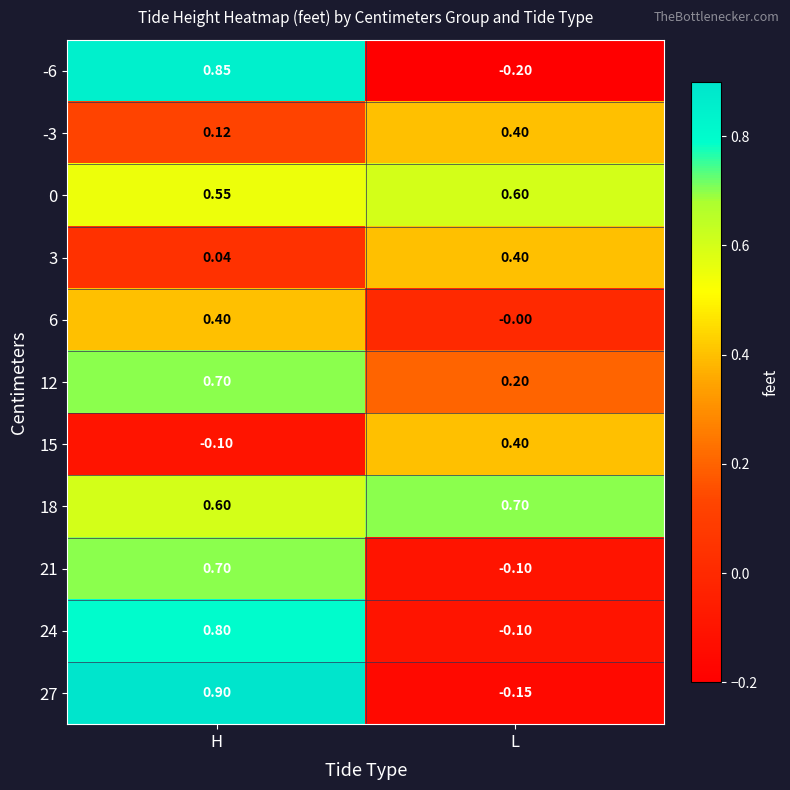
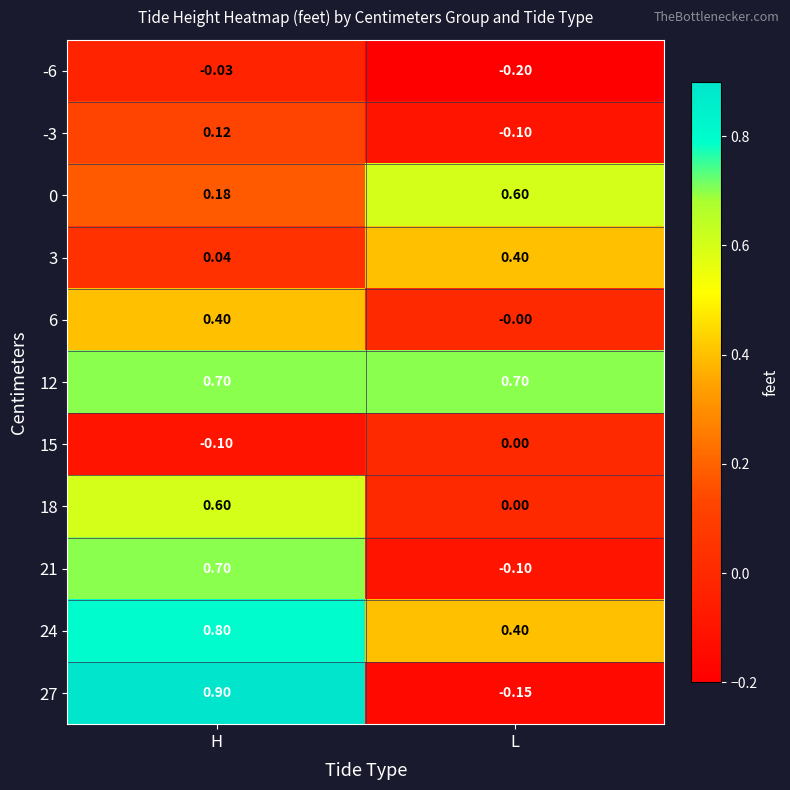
-6, H: 0.85 -> -0.03
-3, L: 0.40 -> -0.10
0, H: 0.55 -> 0.18
12, L: 0.20 -> 0.70
15, L: 0.40 -> 0.00
18, L: 0.70 -> 0.00
24, L: -0.10 -> 0.40
